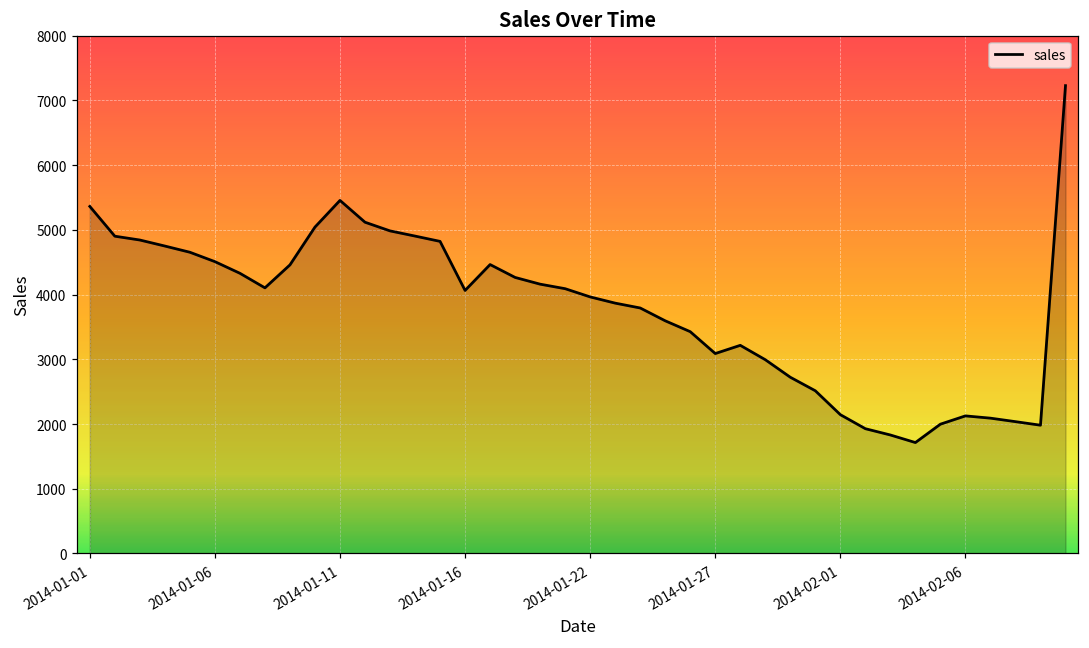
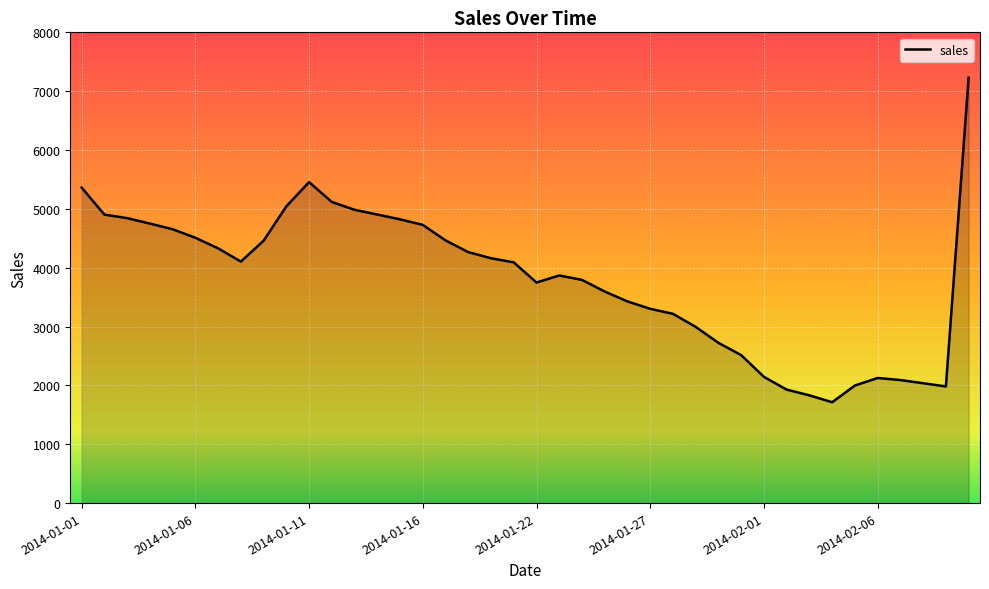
2014-01-16: 4100 -> 4700
2014-01-22: 4000 -> 3700
2014-01-27: 3100 -> 3300
